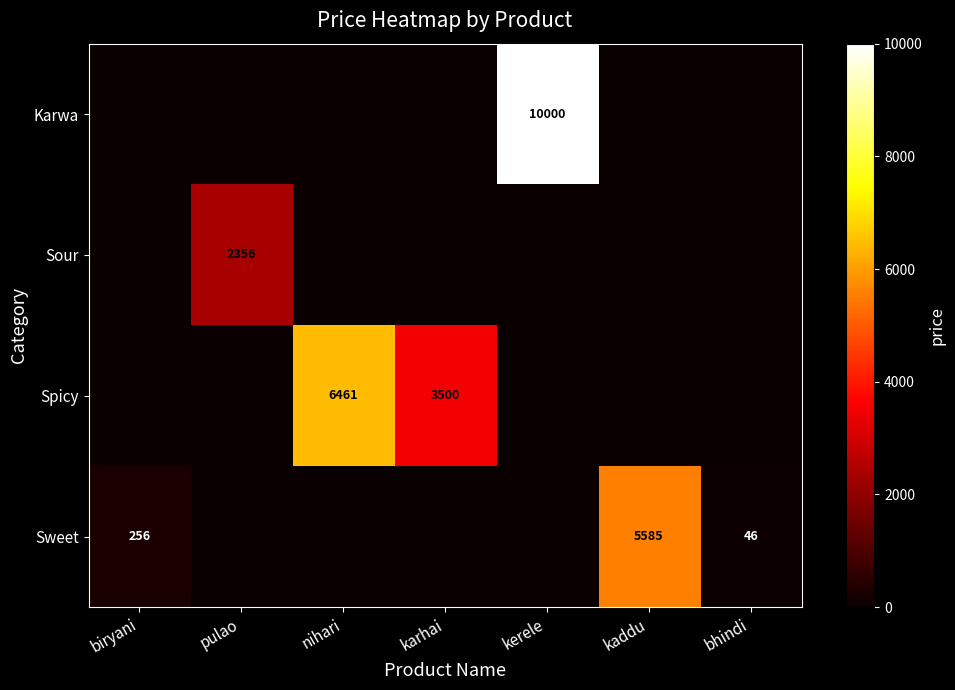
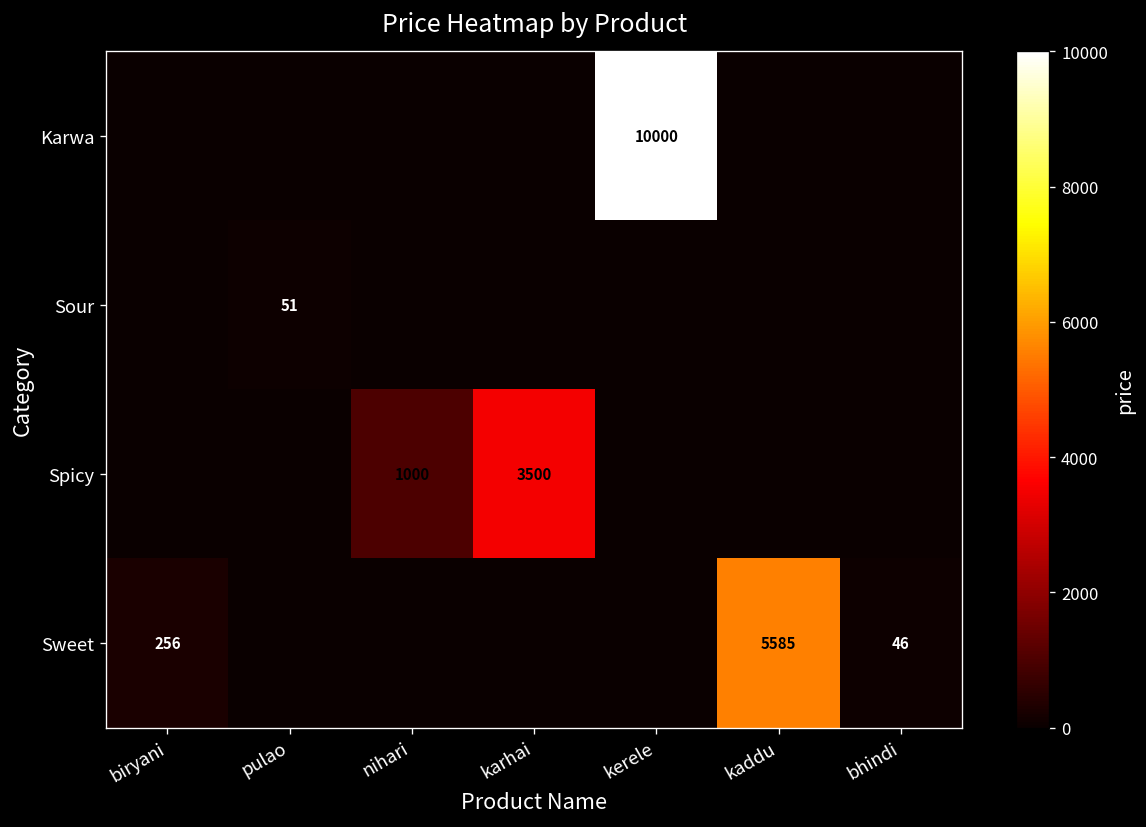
Sour, pulao: 2356 -> 51
Spicy, nihari: 6461 -> 1000
